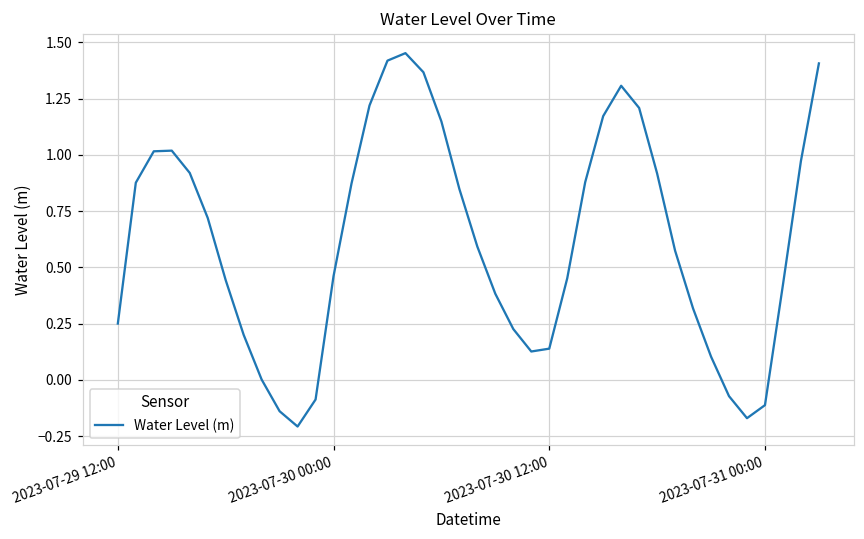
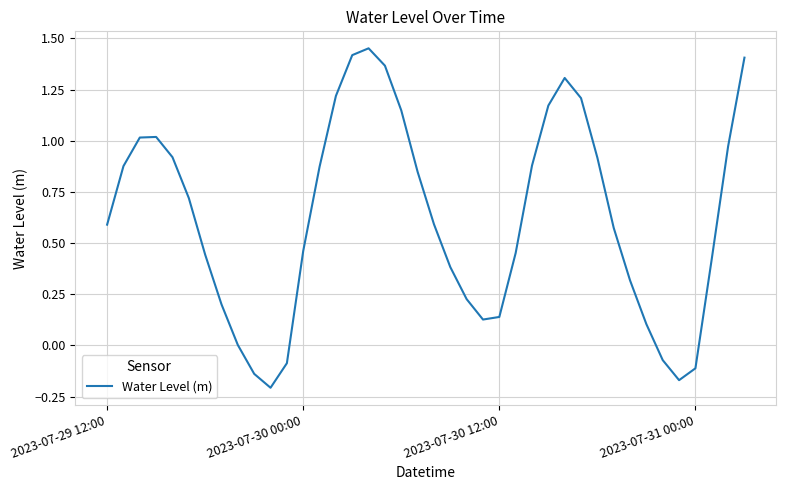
2023-07-29 12:00: 0.25 -> 0.59
